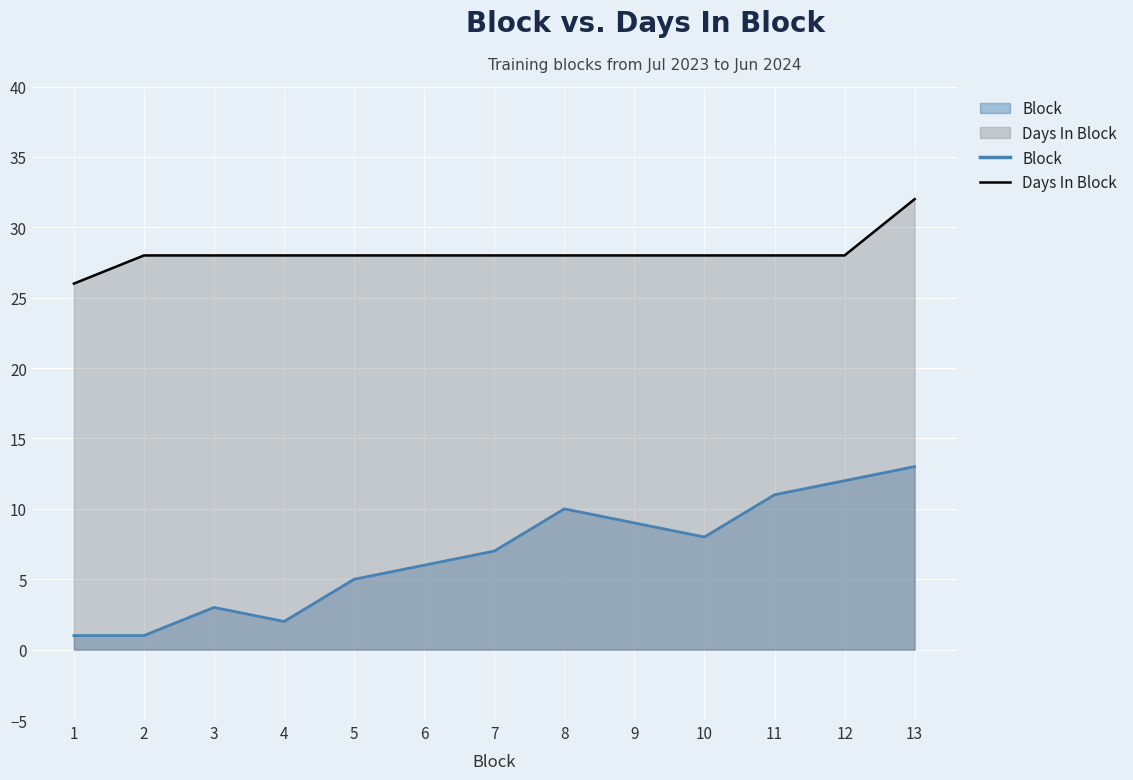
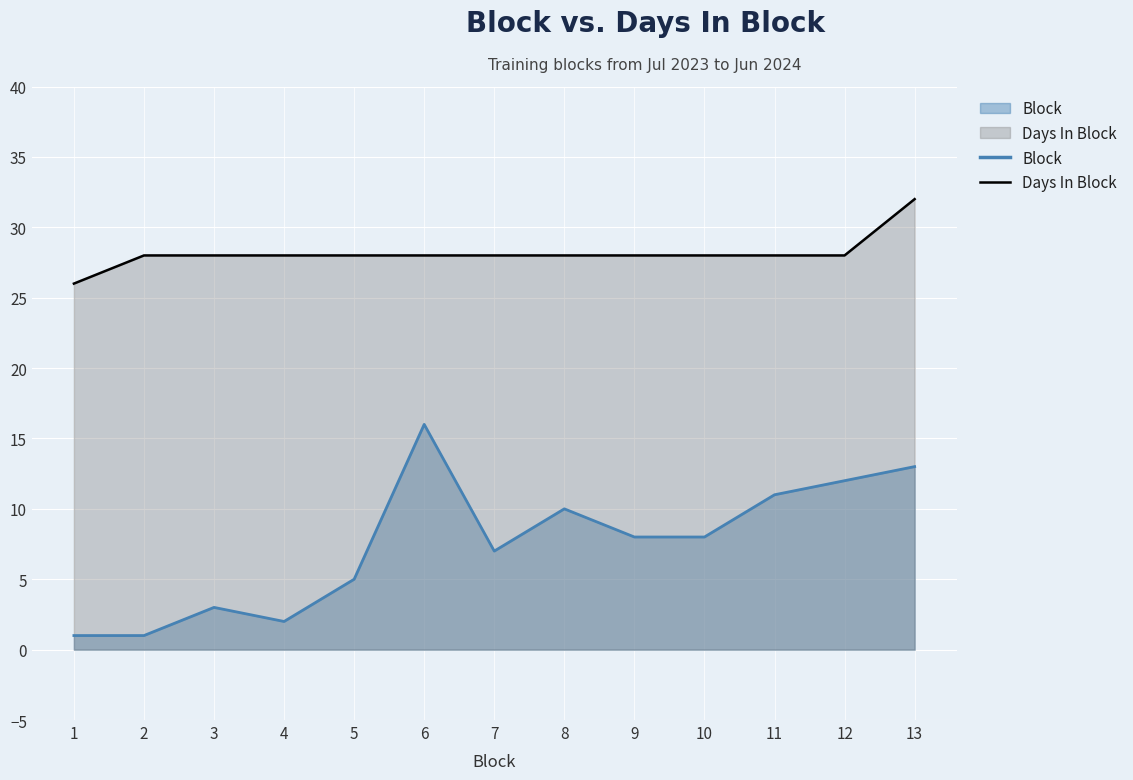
Block, 6: 6 -> 16
Block, 9: 9 -> 8
